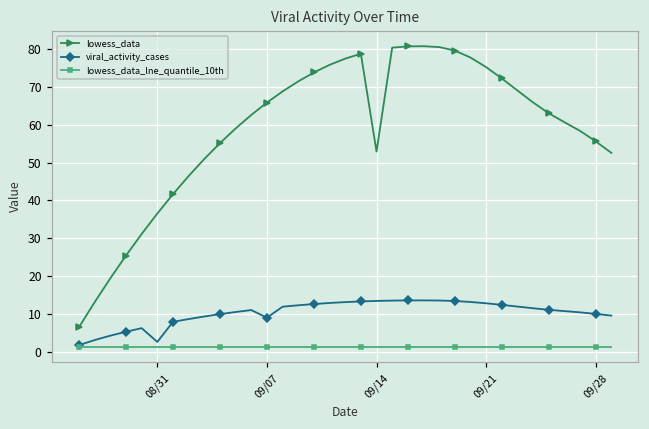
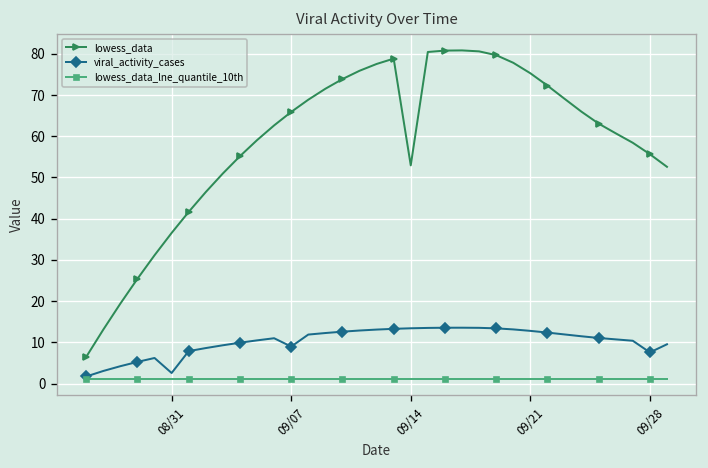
viral_activity_cases, 09/28: 10 -> 8
